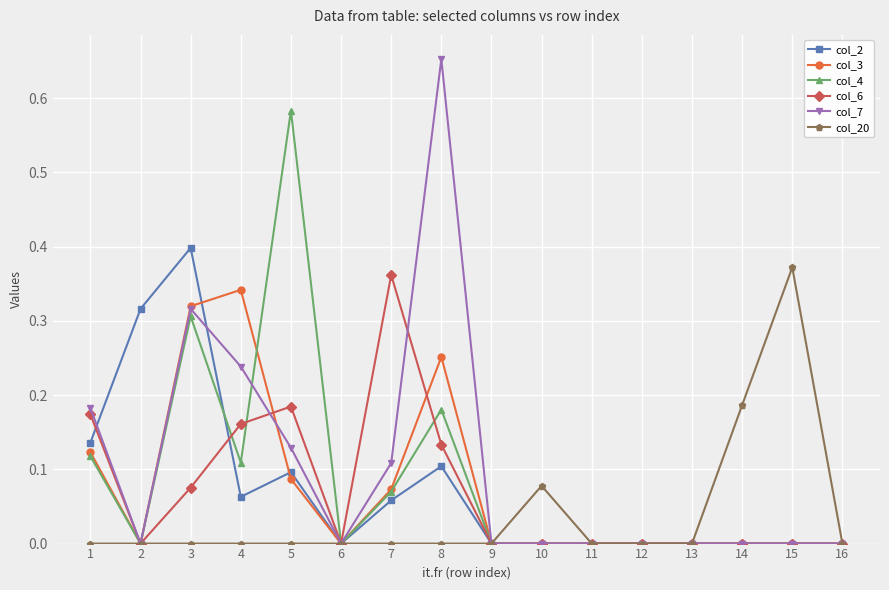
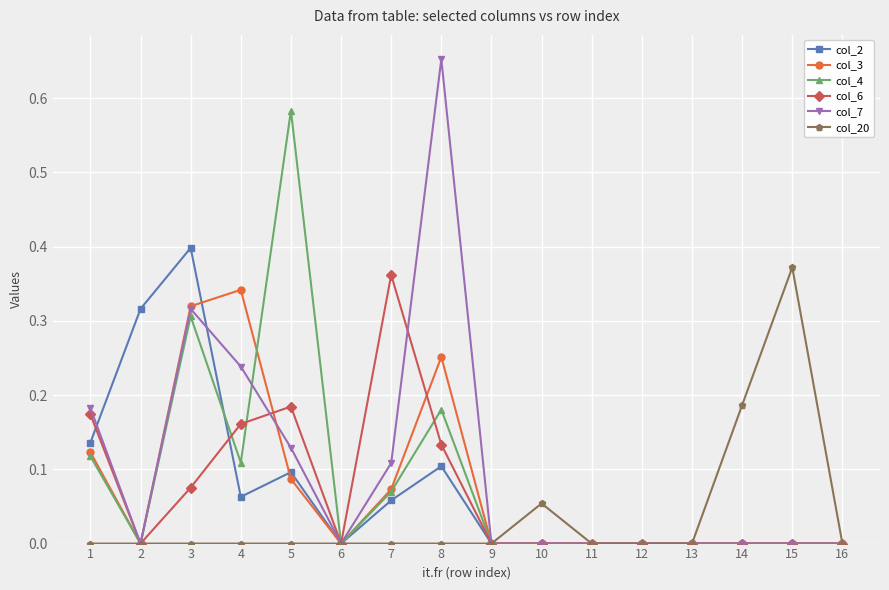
col_20, 10: 0.08 -> 0.05
